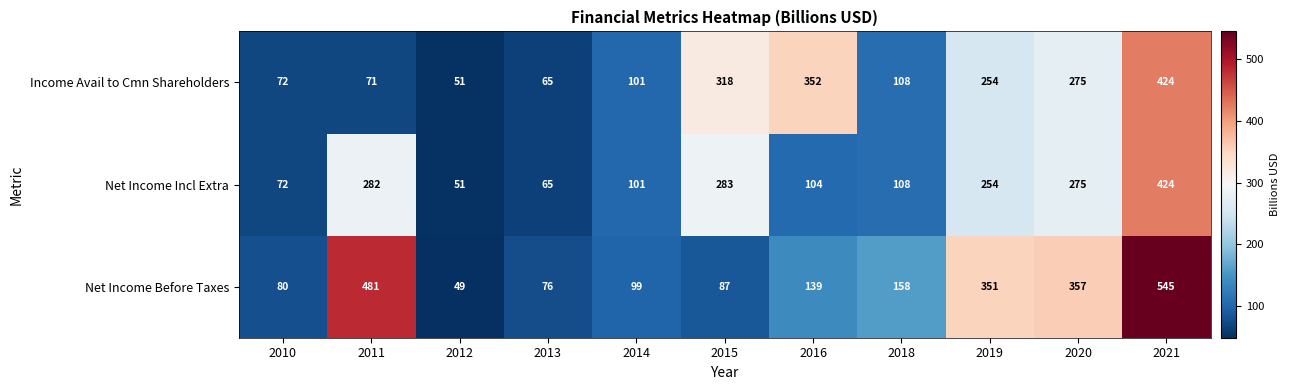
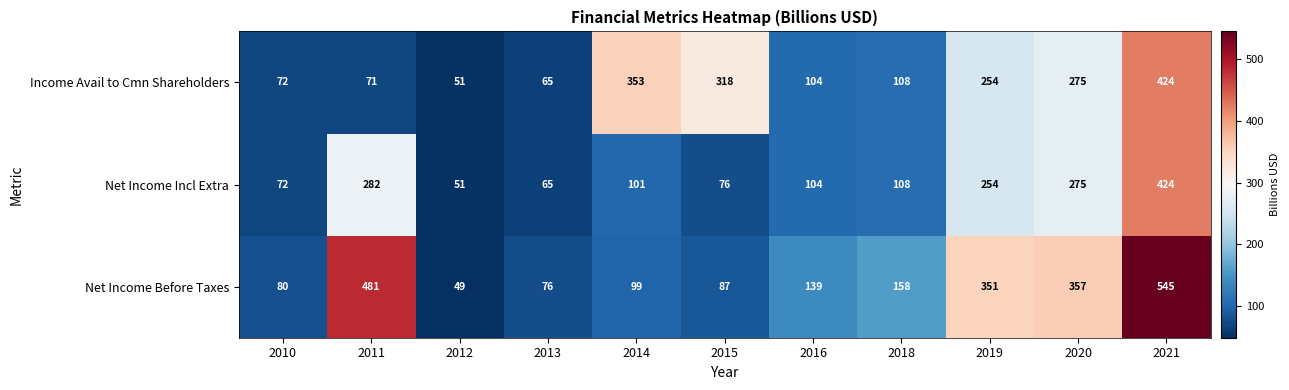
Income Avail to Cmn Shareholders, 2014: 101 -> 353
Income Avail to Cmn Shareholders, 2016: 352 -> 104
Net Income Incl Extra, 2015: 283 -> 76
